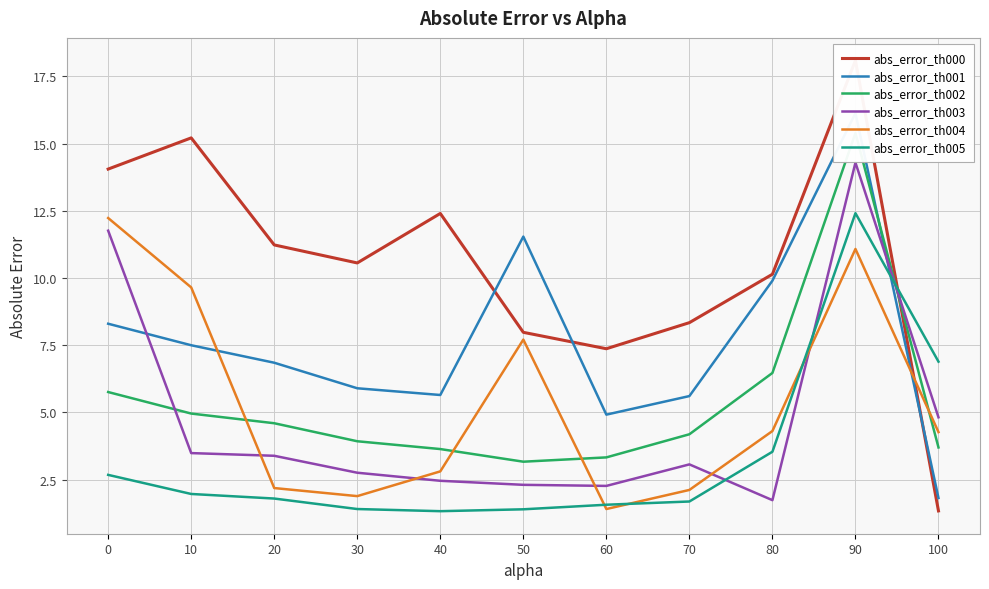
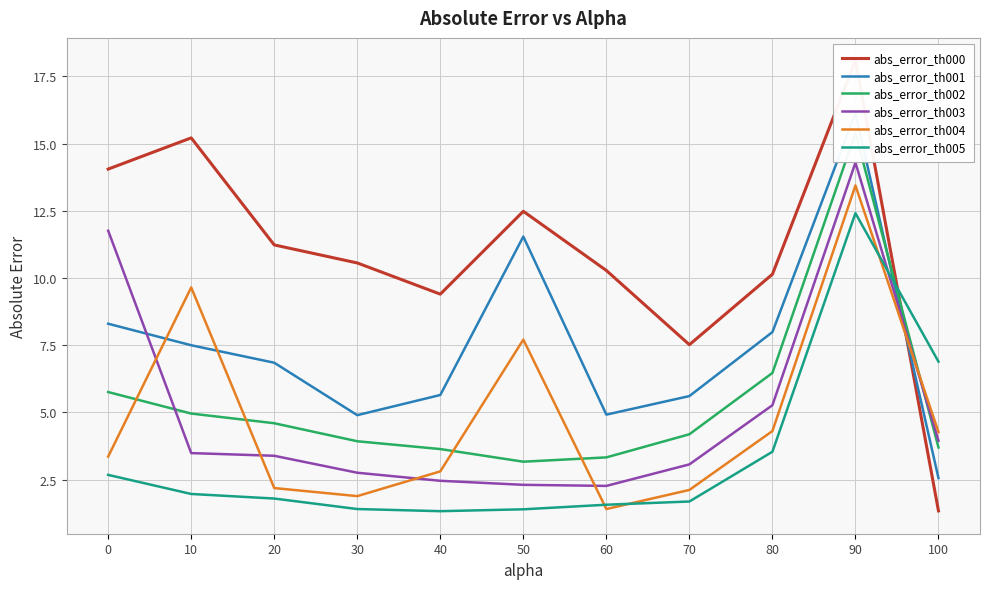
abs_error_th004, 0: 12.2 -> 3.4
abs_error_th001, 30: 5.9 -> 4.9
abs_error_th000, 40: 12.4 -> 9.4
abs_error_th000, 50: 8.0 -> 12.5
abs_error_th000, 60: 7.4 -> 10.3
abs_error_th000, 70: 8.3 -> 7.5
abs_error_th001, 80: 9.9 -> 8.0
abs_error_th003, 80: 1.7 -> 5.3
abs_error_th004, 90: 11.1 -> 13.4
abs_error_th001, 100: 1.8 -> 2.6
abs_error_th003, 100: 4.8 -> 4.0
